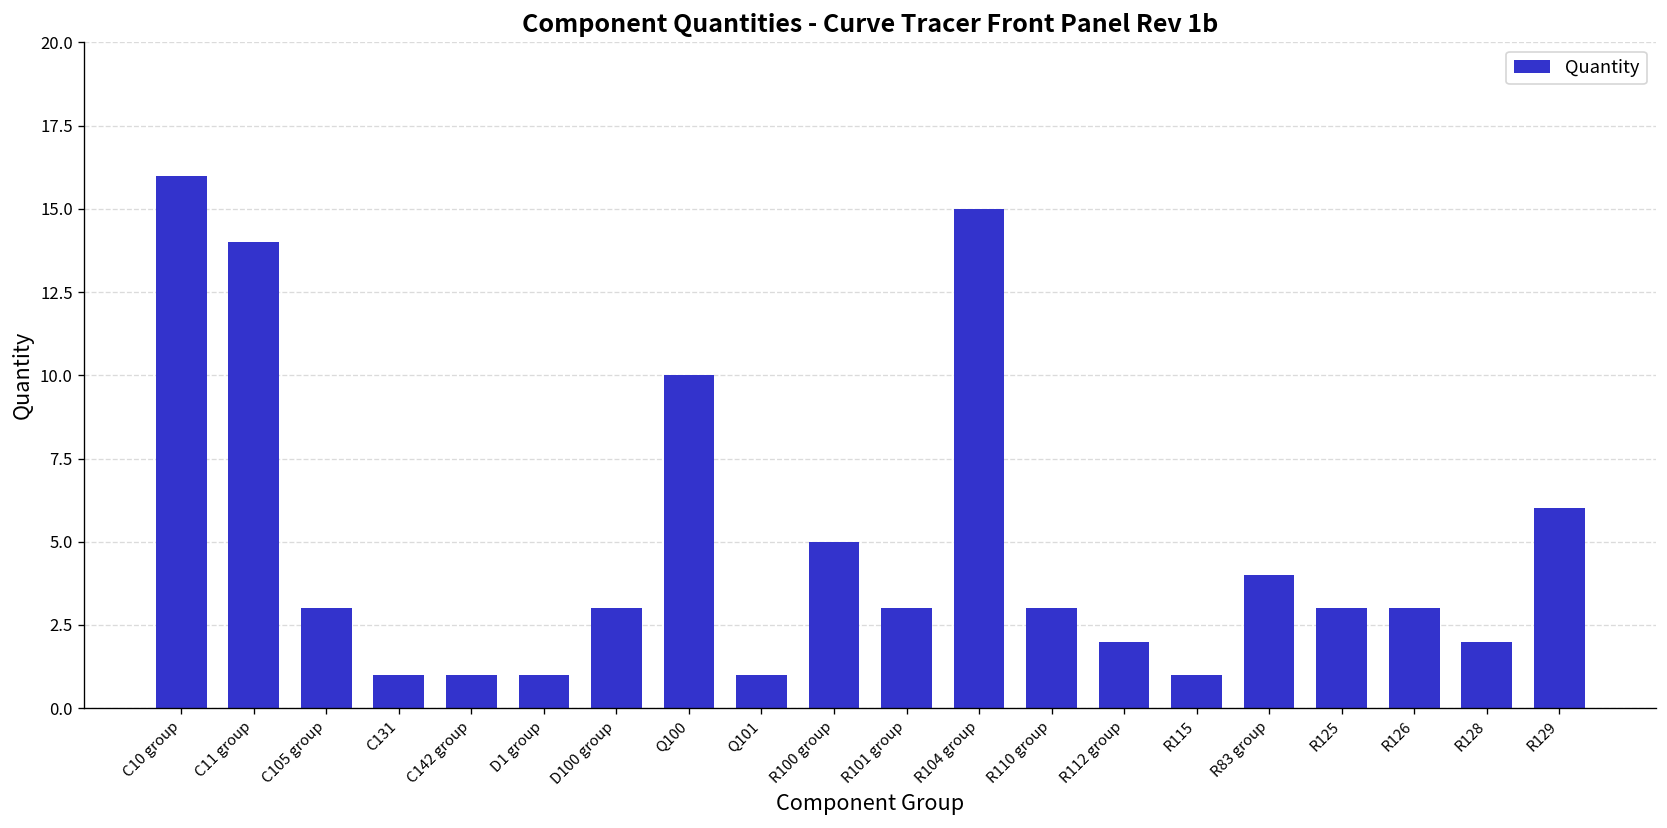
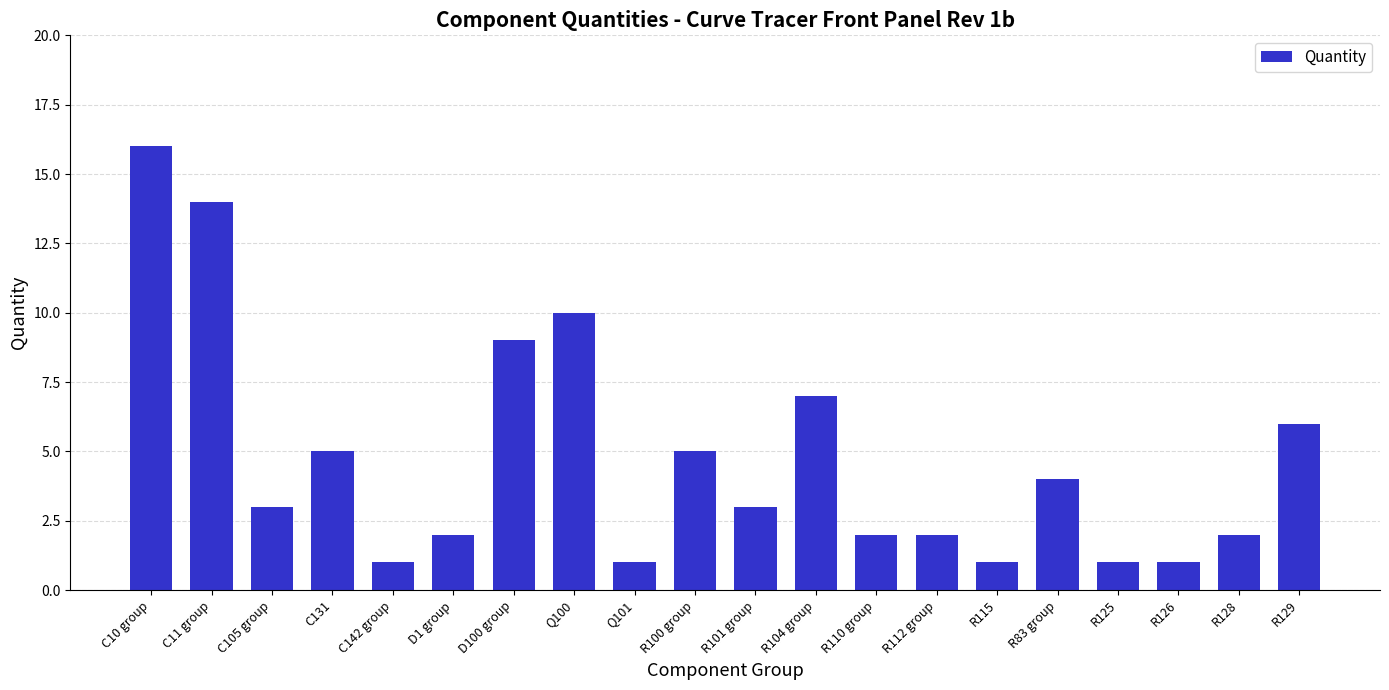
C131: 1 -> 5
D1 group: 1 -> 2
D100 group: 3 -> 9
R104 group: 15 -> 7
R110 group: 3 -> 2
R125: 3 -> 1
R126: 3 -> 1
